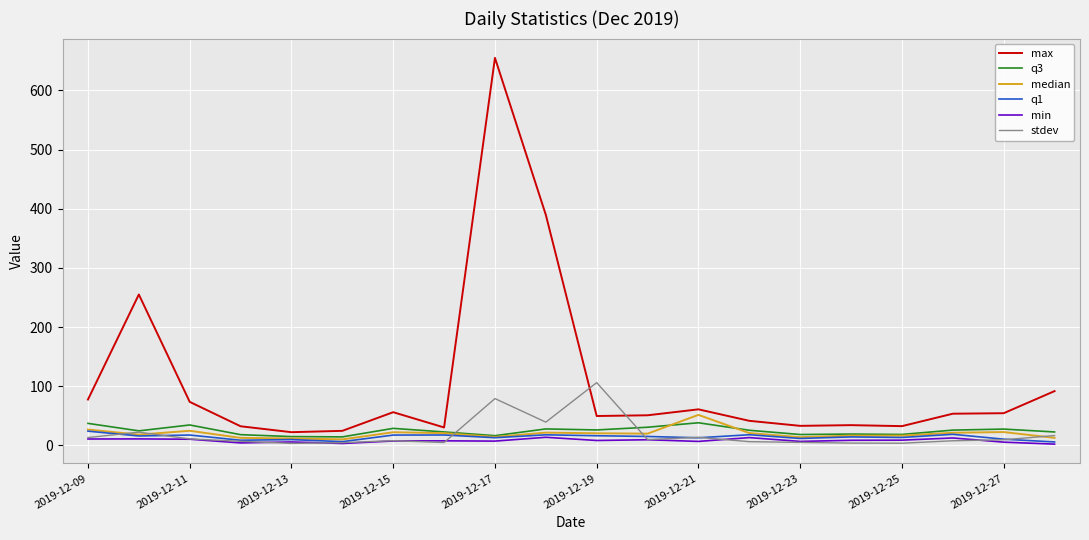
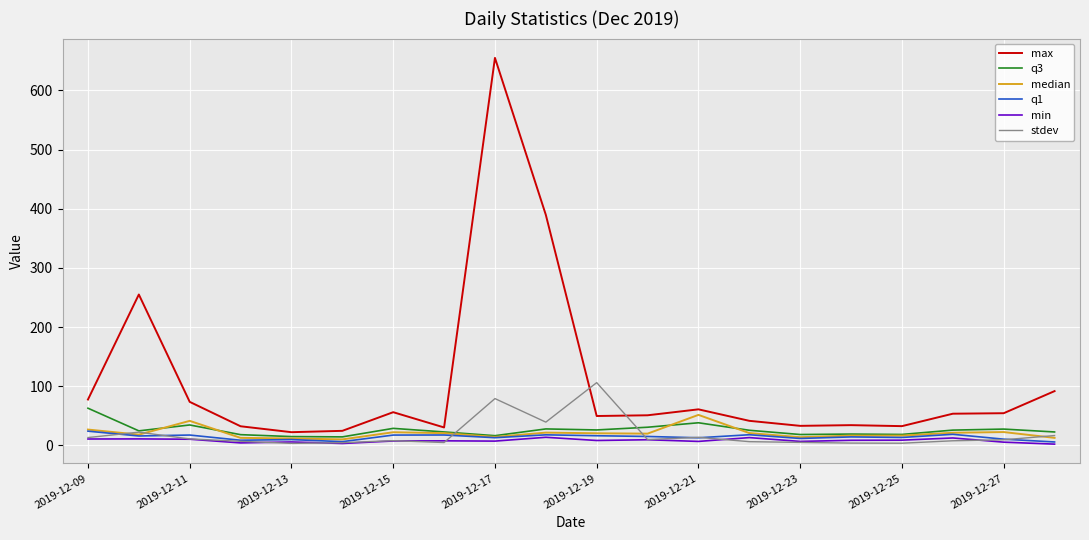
q3, 2019-12-09: 40 -> 60
median, 2019-12-11: 20 -> 40
